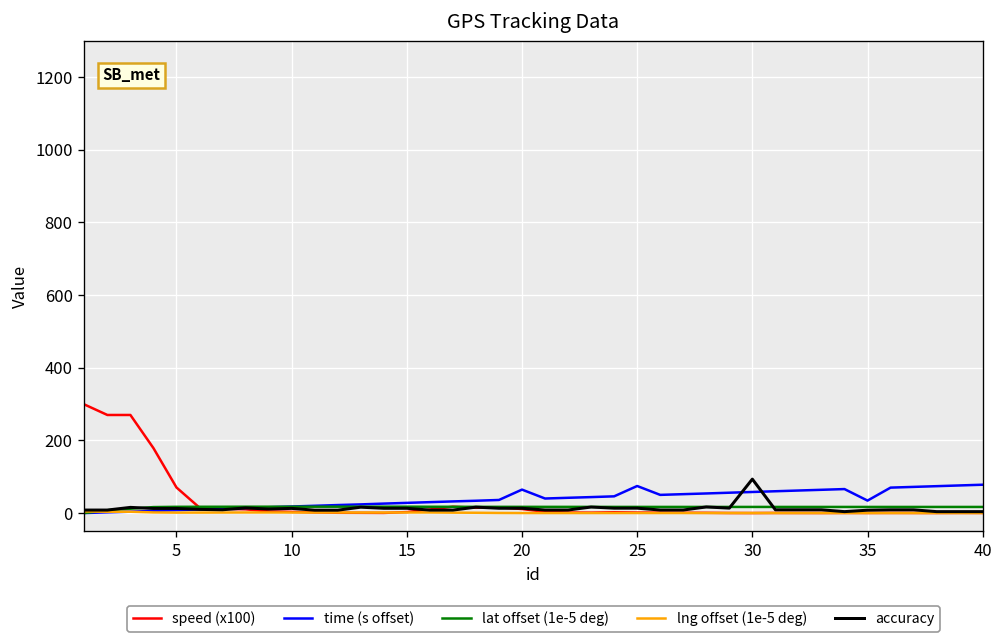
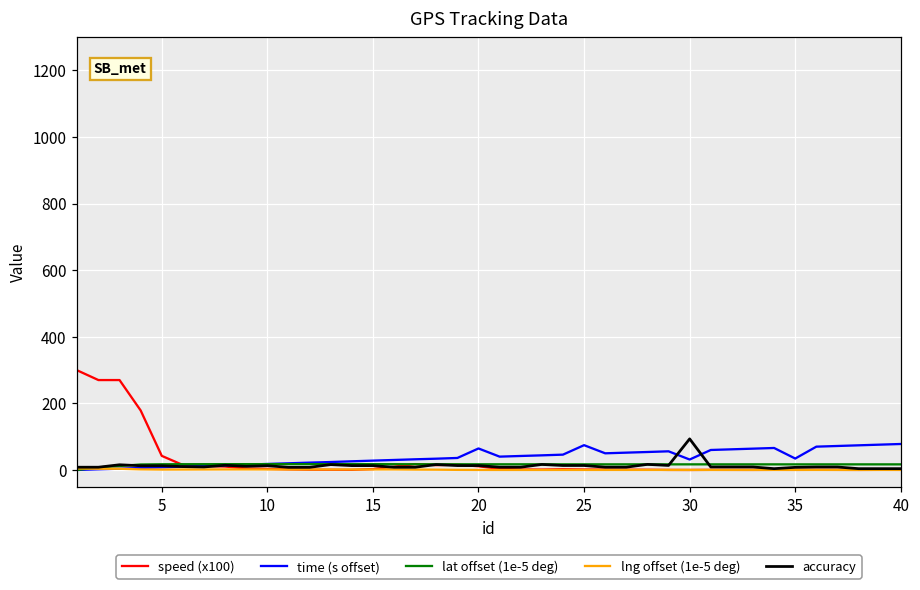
speed (x100), 5: 70 -> 40
time (s offset), 30: 60 -> 30
